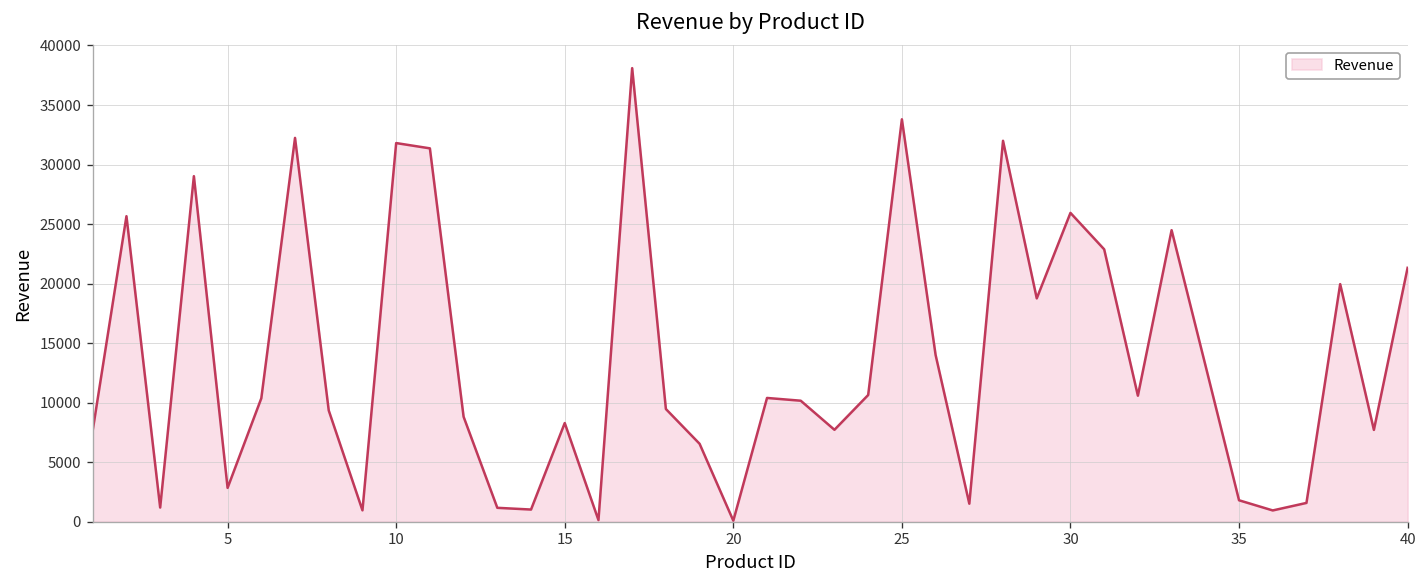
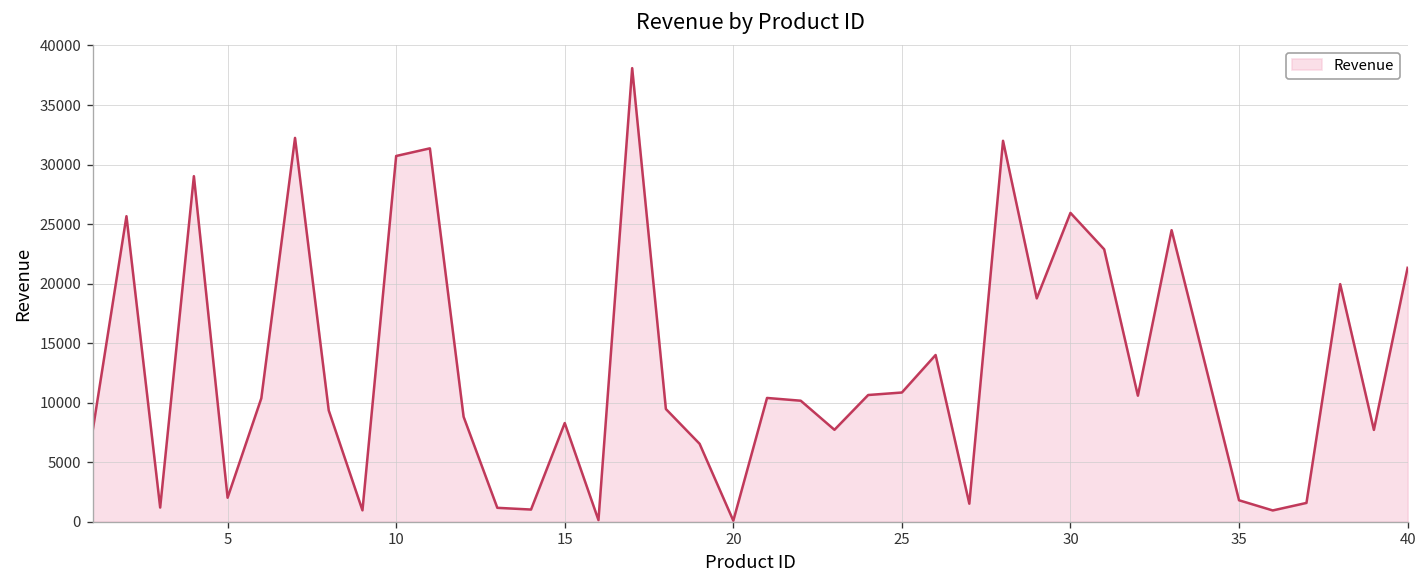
5: 3000 -> 2000
10: 32000 -> 31000
25: 34000 -> 11000
